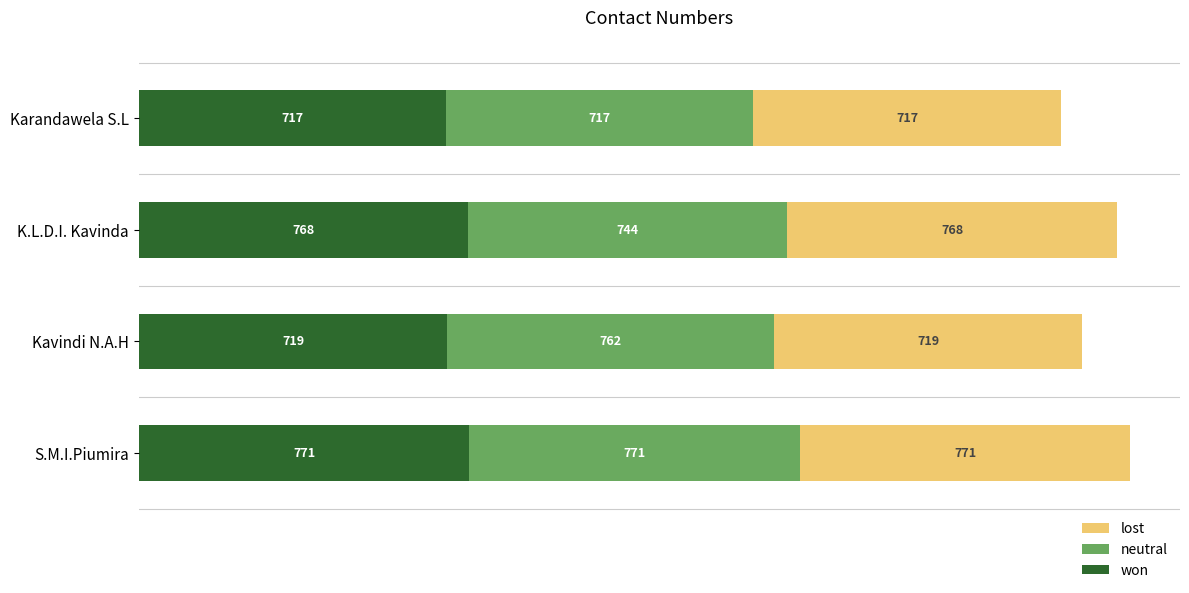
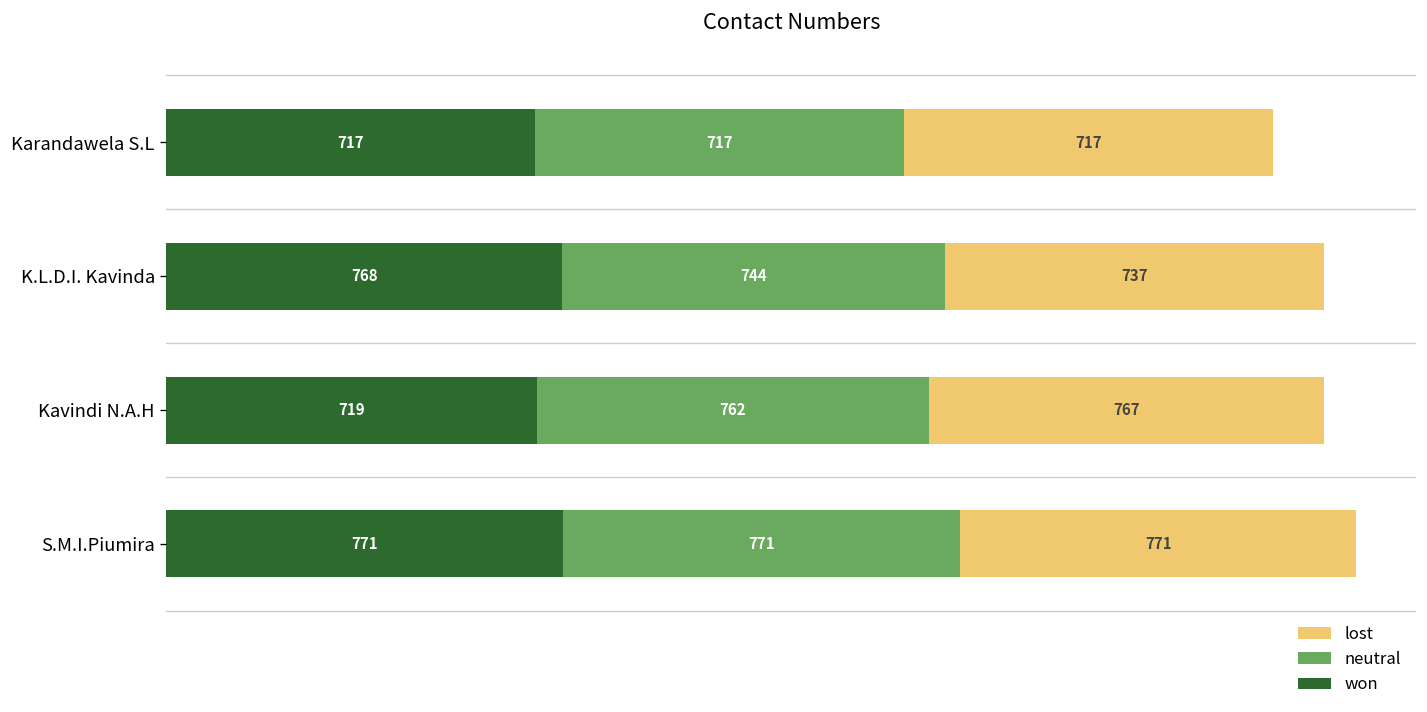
lost, K.L.D.I. Kavinda: 768 -> 737
lost, Kavindi N.A.H: 719 -> 767
